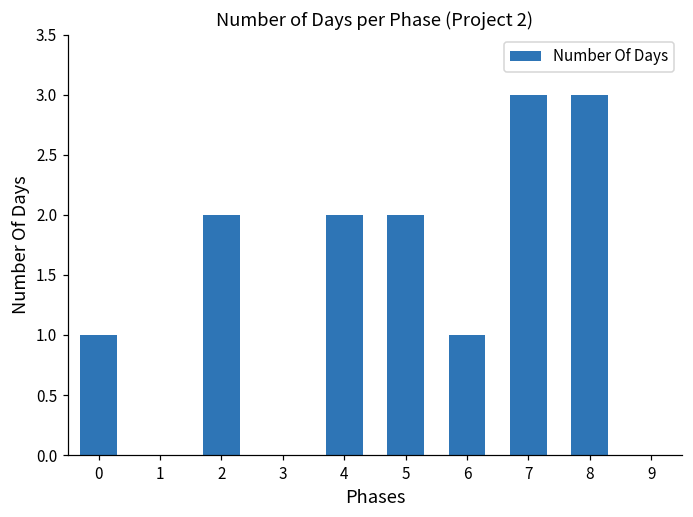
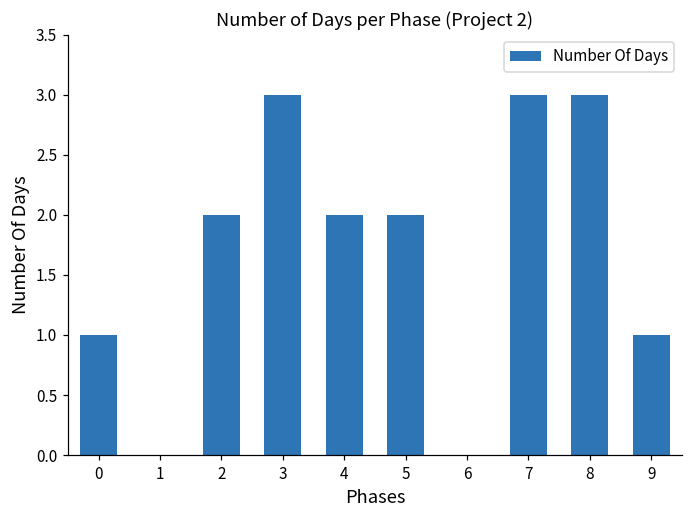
3: 0 -> 3
6: 1 -> 0
9: 0 -> 1
